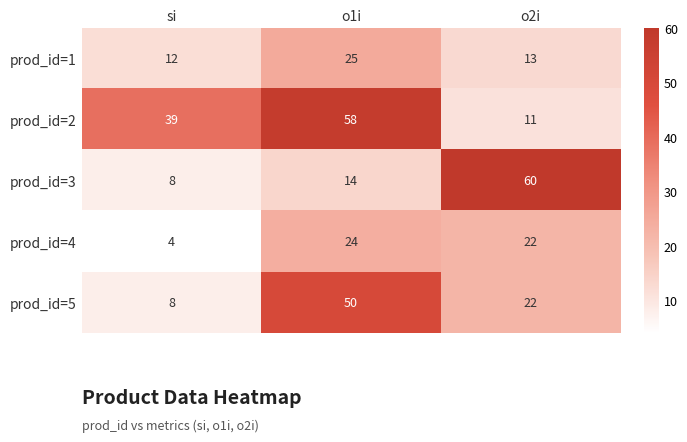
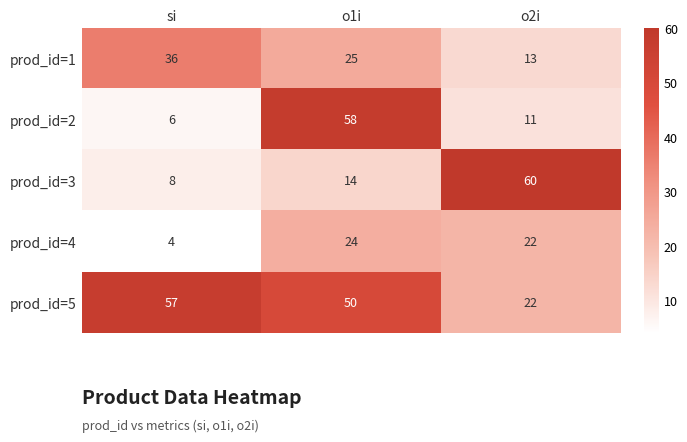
prod_id=1, si: 12 -> 36
prod_id=2, si: 39 -> 6
prod_id=5, si: 8 -> 57
